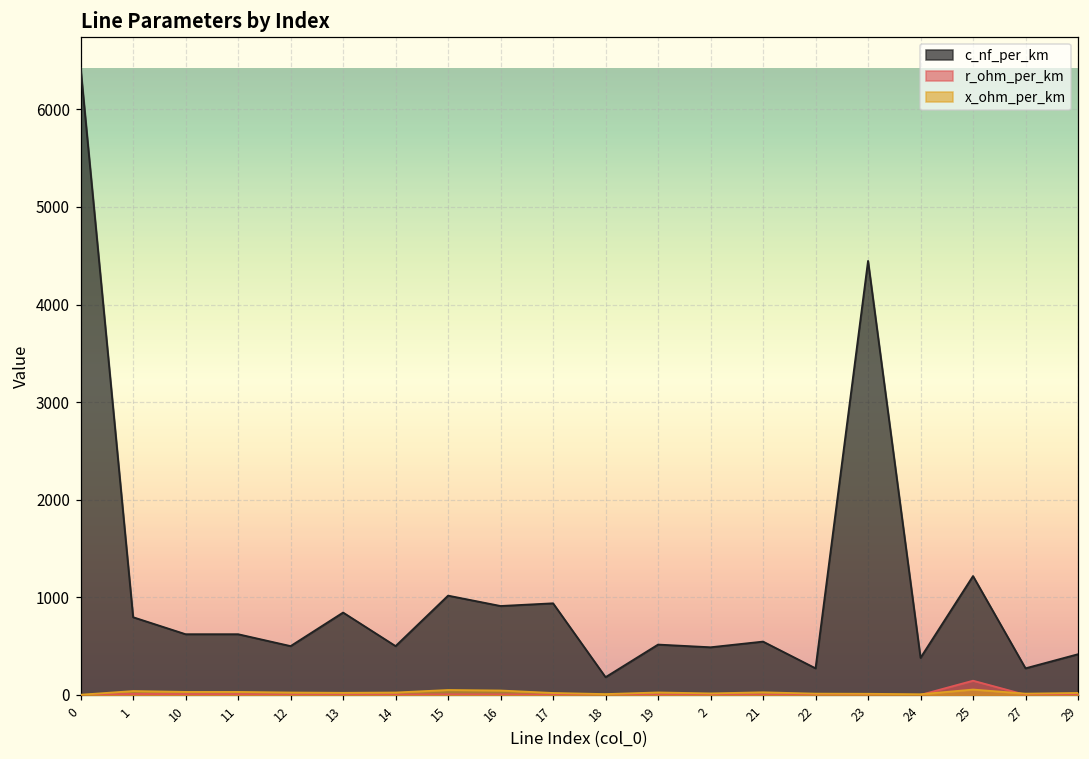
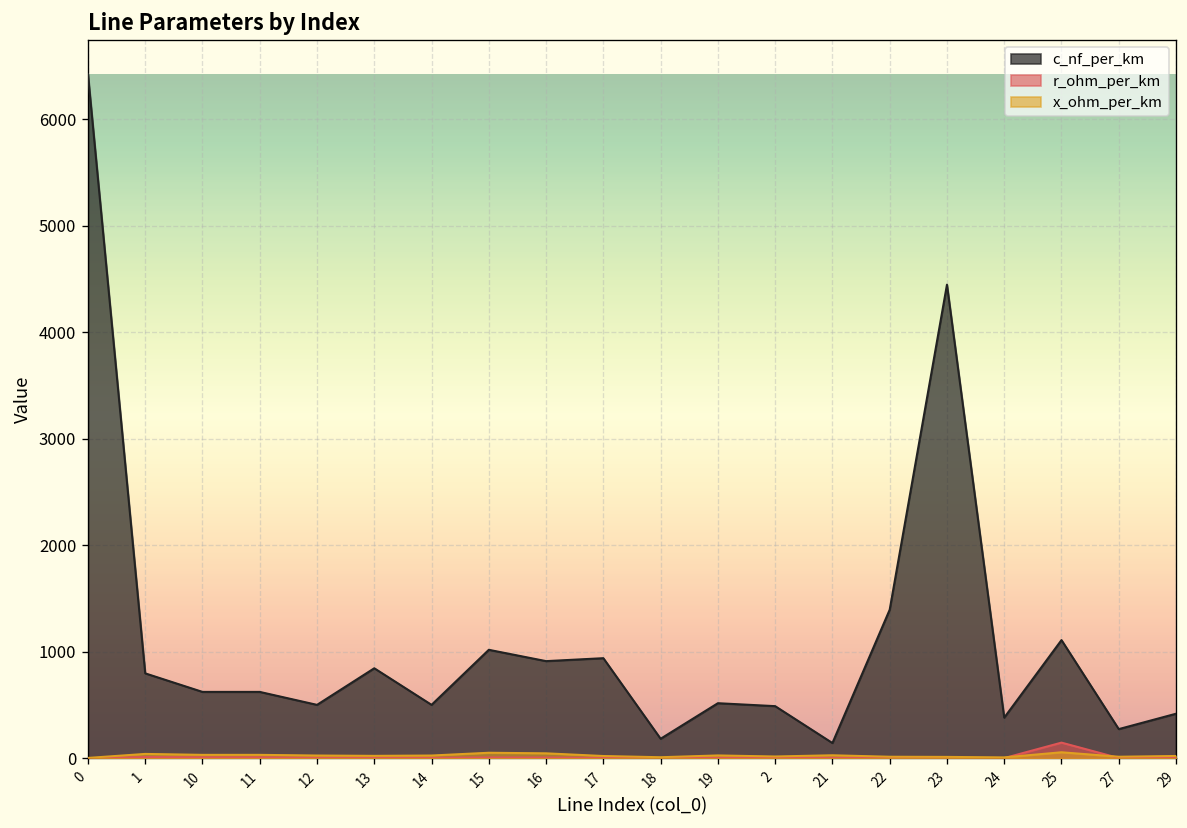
c_nf_per_km, 21: 500 -> 100
c_nf_per_km, 22: 300 -> 1400
c_nf_per_km, 25: 1200 -> 1100
